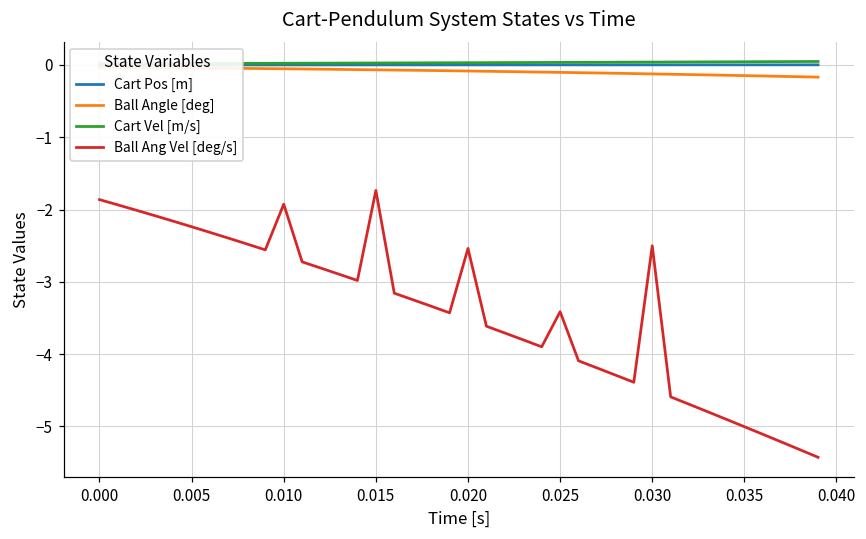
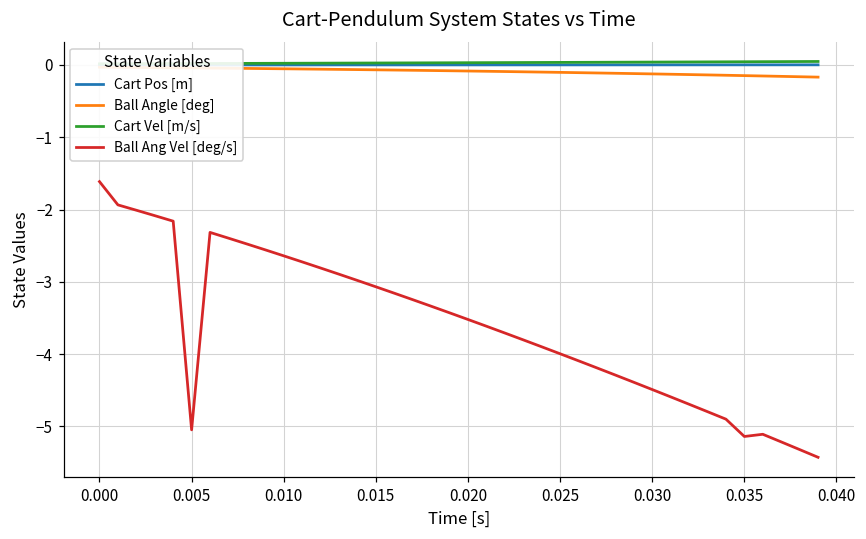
Ball Ang Vel [deg/s], 0.000: -1.9 -> -1.6
Ball Ang Vel [deg/s], 0.005: -2.2 -> -5.0
Ball Ang Vel [deg/s], 0.010: -1.9 -> -2.6
Ball Ang Vel [deg/s], 0.015: -1.7 -> -3.1
Ball Ang Vel [deg/s], 0.020: -2.5 -> -3.5
Ball Ang Vel [deg/s], 0.025: -3.4 -> -4.0
Ball Ang Vel [deg/s], 0.030: -2.5 -> -4.5
Ball Ang Vel [deg/s], 0.035: -5.0 -> -5.1
